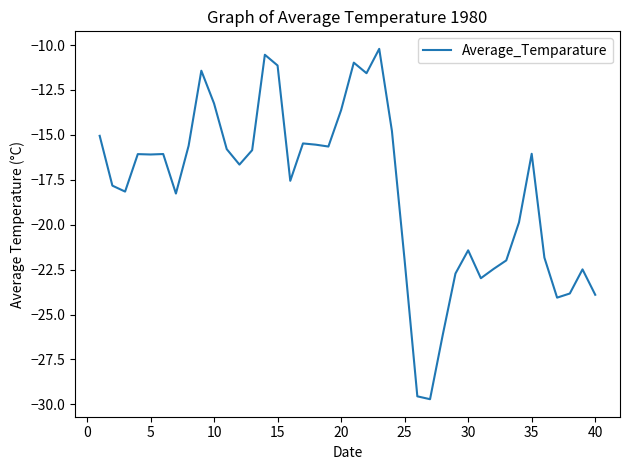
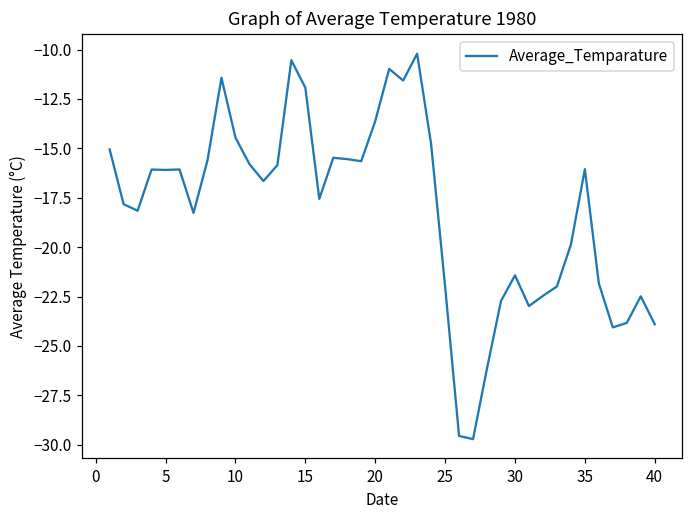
10: -13.3 -> -14.5
15: -11.1 -> -11.9
